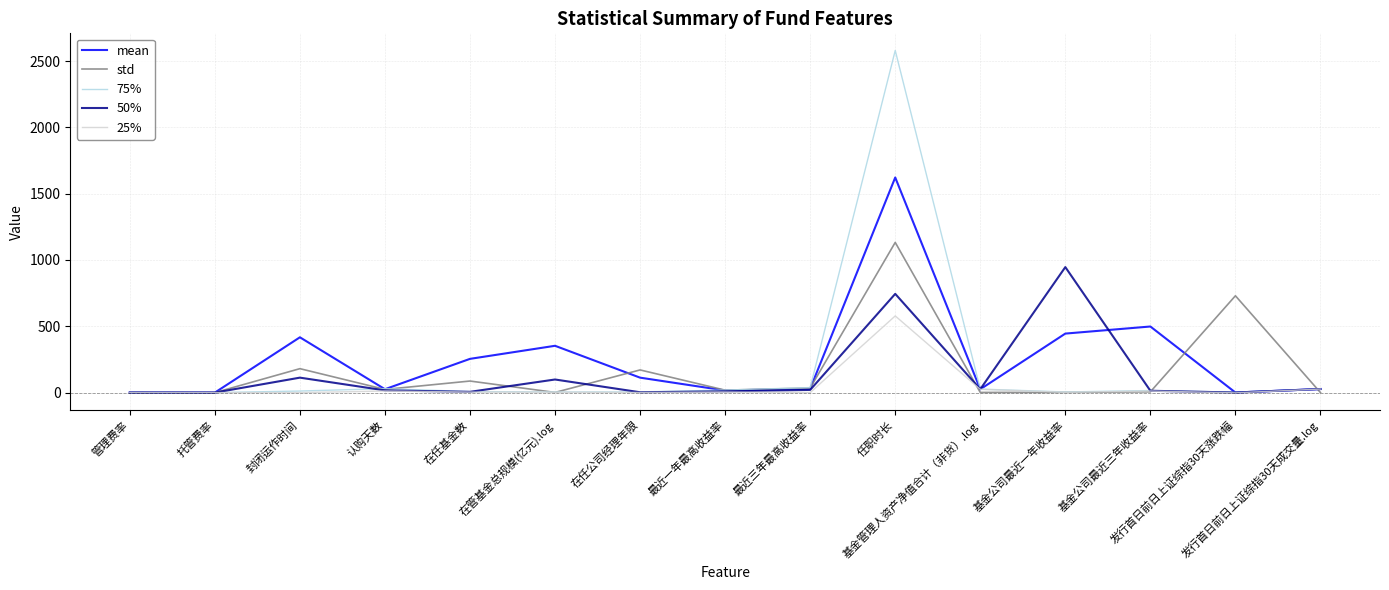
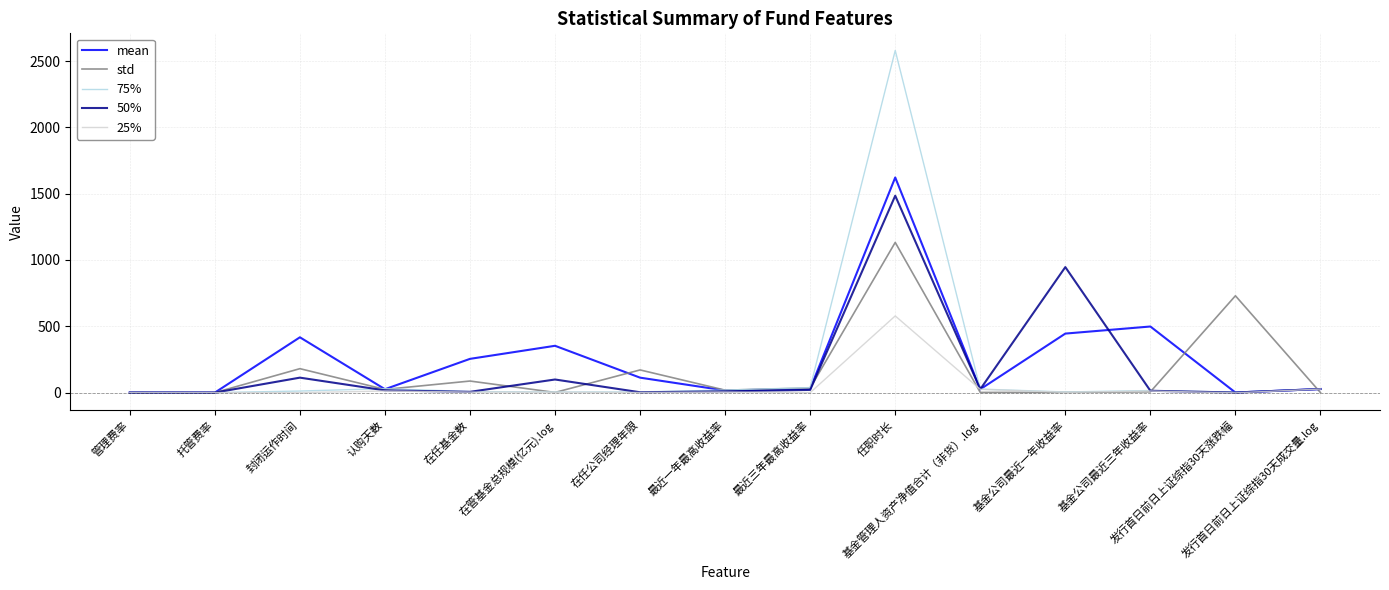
50%, 任职时长: 740 -> 1480
